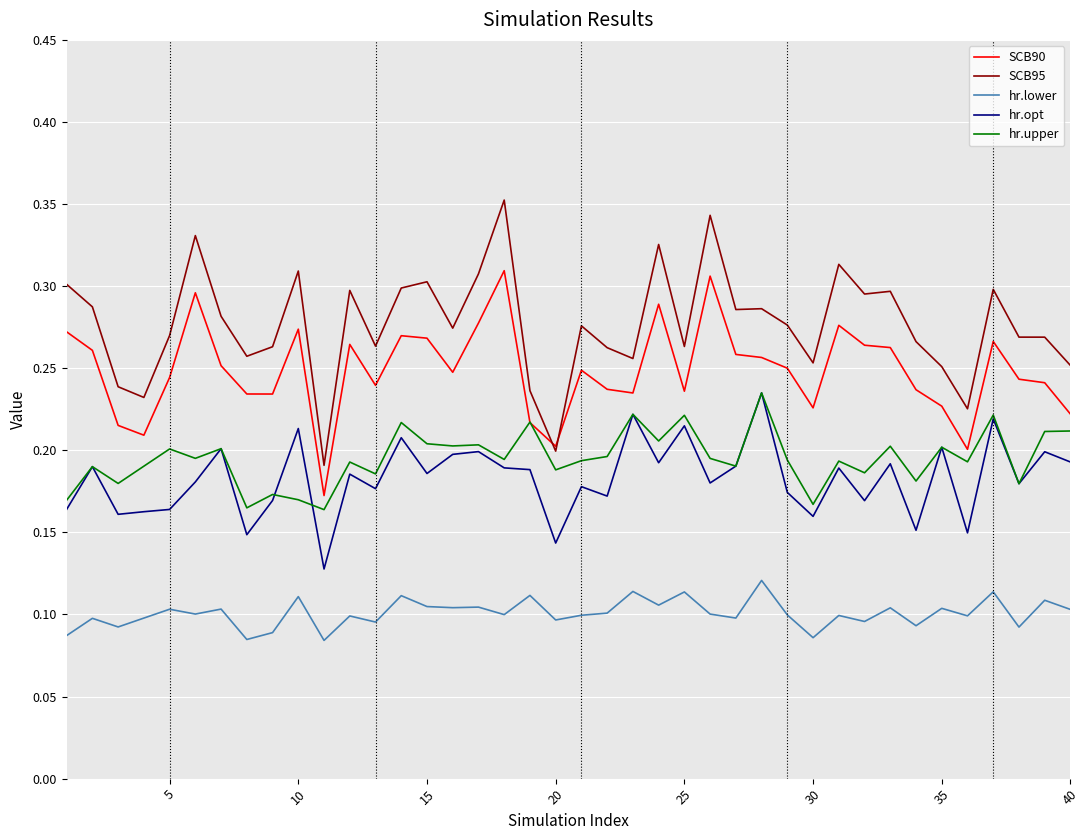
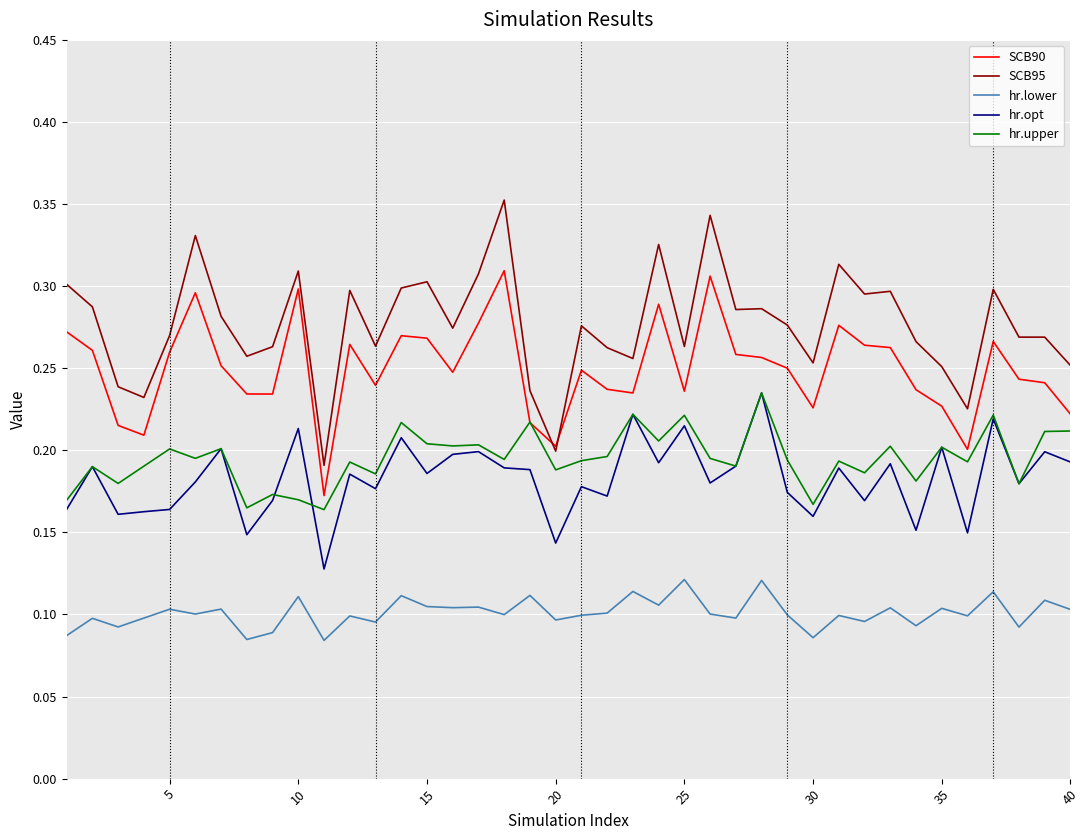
SCB90, 5: 0.244 -> 0.260
SCB90, 10: 0.274 -> 0.298
hr.lower, 25: 0.114 -> 0.121
